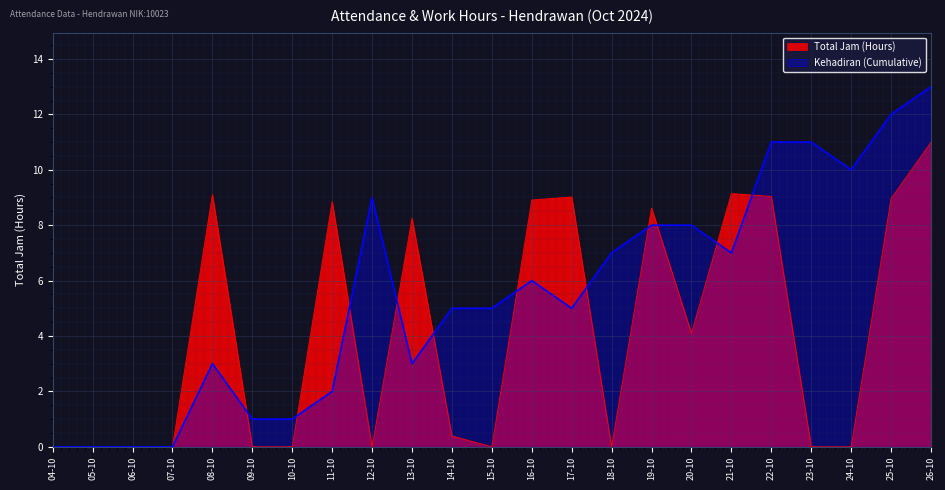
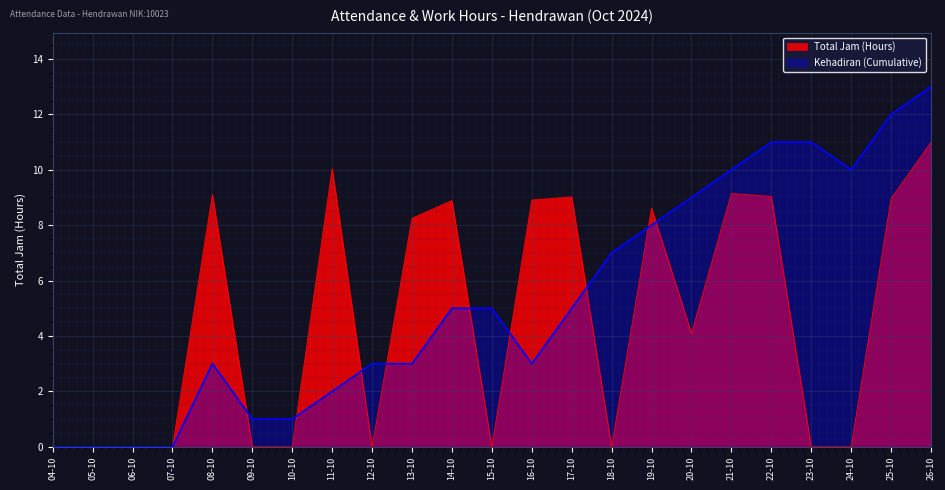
Total Jam (Hours), 11-10: 8.9 -> 10.1
Kehadiran (Cumulative), 12-10: 9 -> 3
Total Jam (Hours), 14-10: 0.4 -> 8.9
Kehadiran (Cumulative), 16-10: 6 -> 3
Kehadiran (Cumulative), 20-10: 8 -> 9
Kehadiran (Cumulative), 21-10: 7 -> 10
